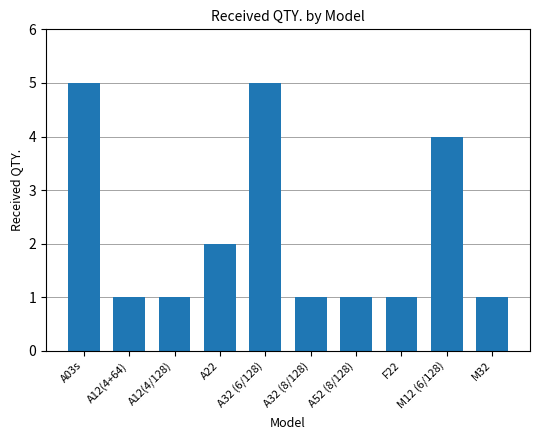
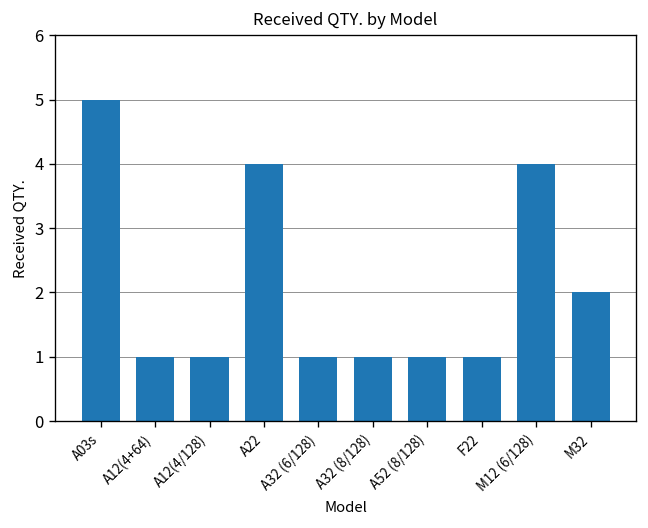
A22: 2 -> 4
A32 (6/128): 5 -> 1
M32: 1 -> 2
